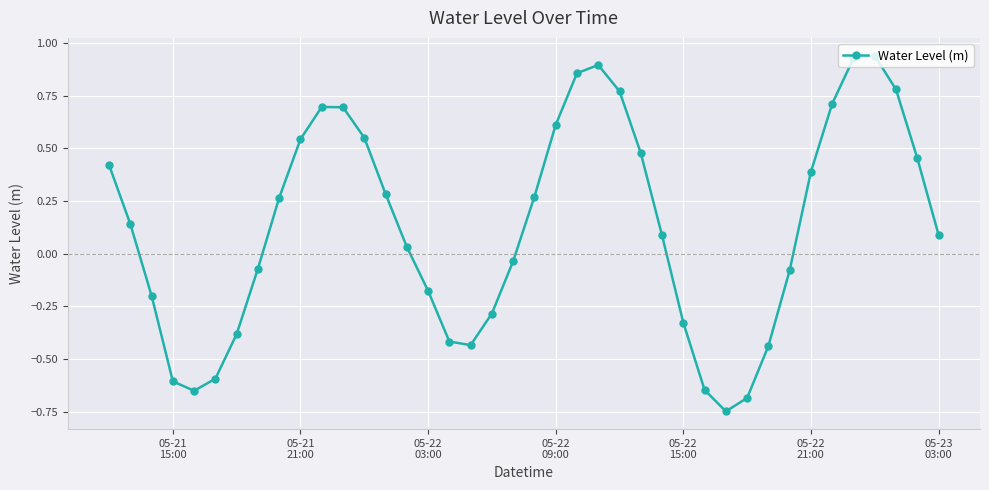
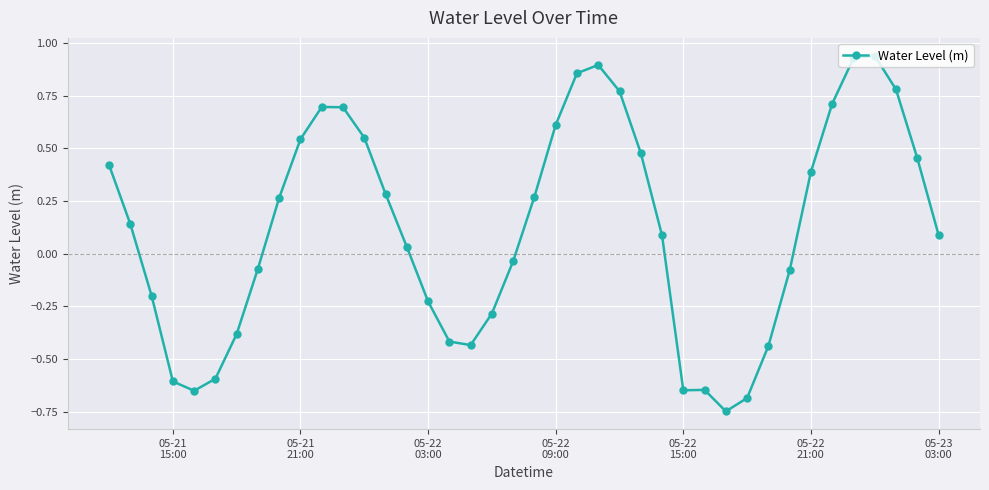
05-22 03:00: -0.18 -> -0.23
05-22 15:00: -0.33 -> -0.65
